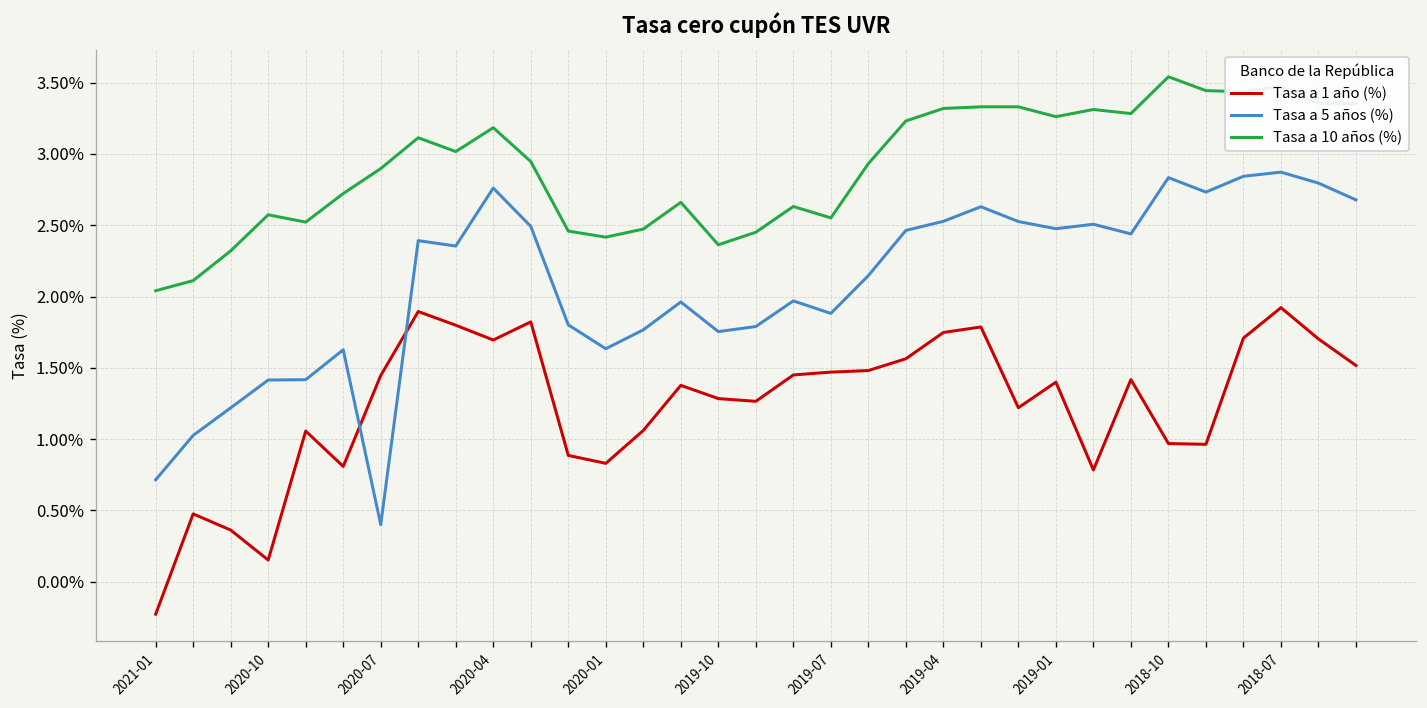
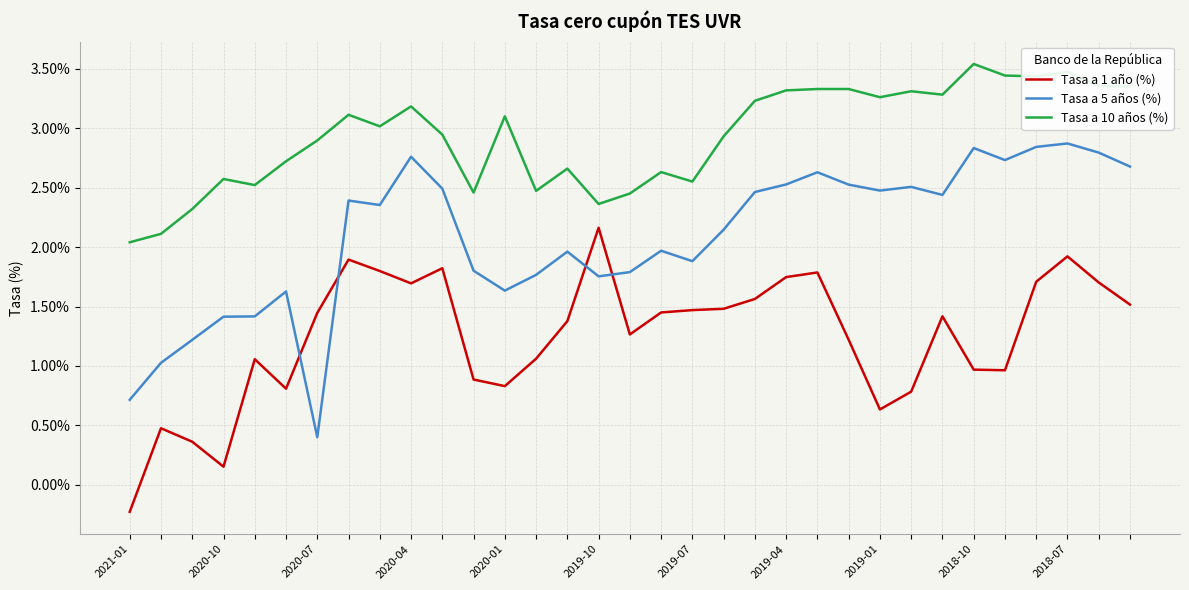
Tasa a 10 años (%), 2020-01: 2.42% -> 3.10%
Tasa a 1 año (%), 2019-10: 1.28% -> 2.16%
Tasa a 1 año (%), 2019-01: 1.40% -> 0.63%
